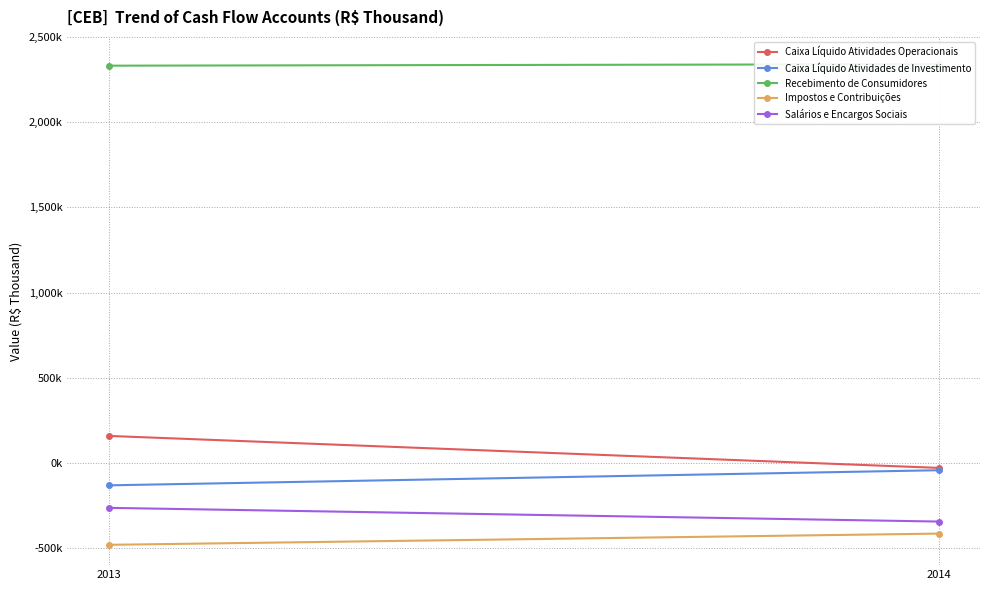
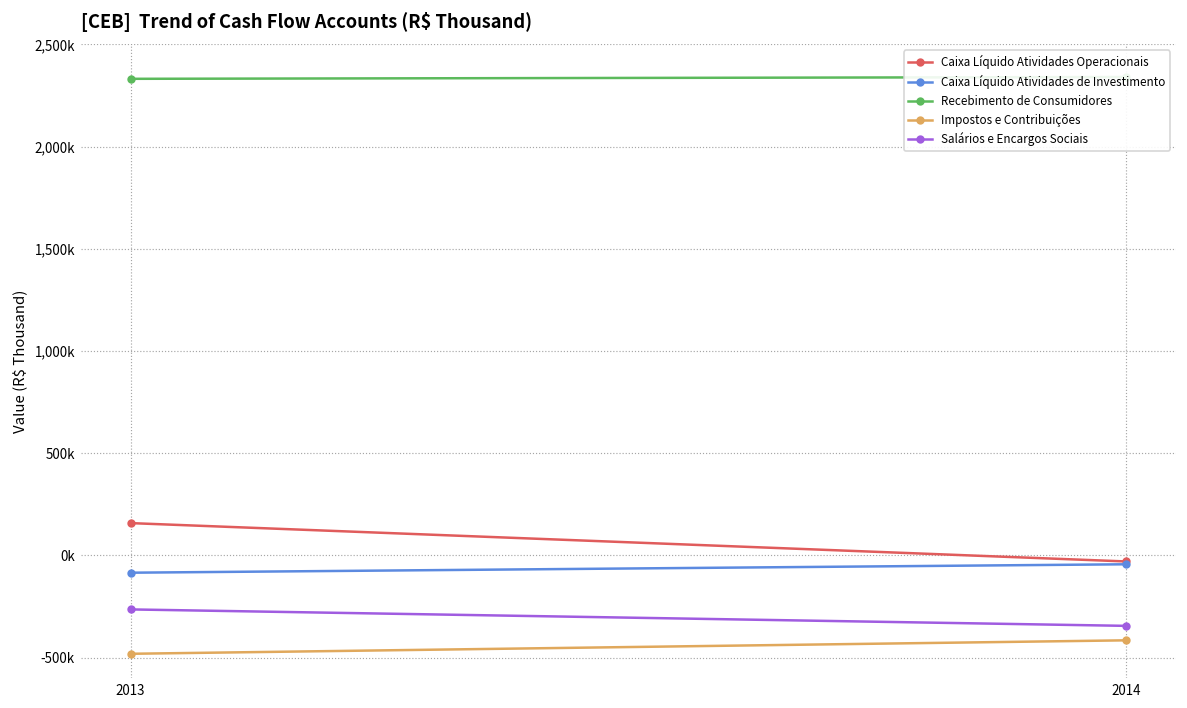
Caixa Líquido Atividades de Investimento, 2013: -130,000 -> -80,000
